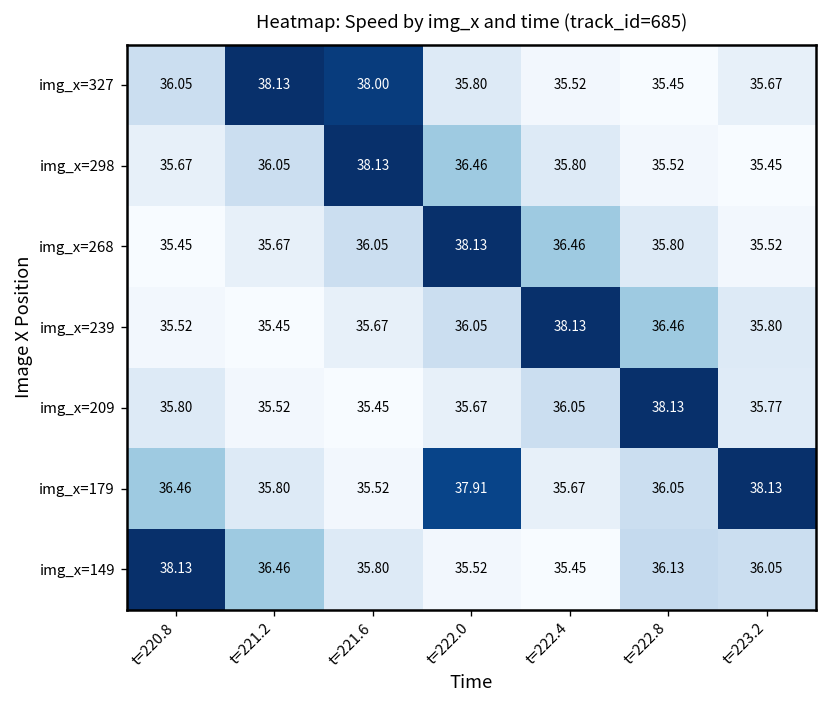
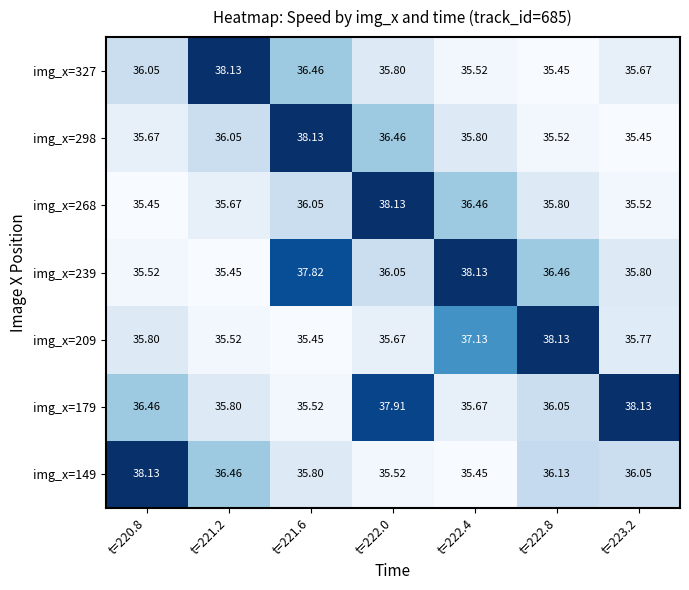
img_x=327, t=221.6: 38.00 -> 36.46
img_x=239, t=221.6: 35.67 -> 37.82
img_x=209, t=222.4: 36.05 -> 37.13
